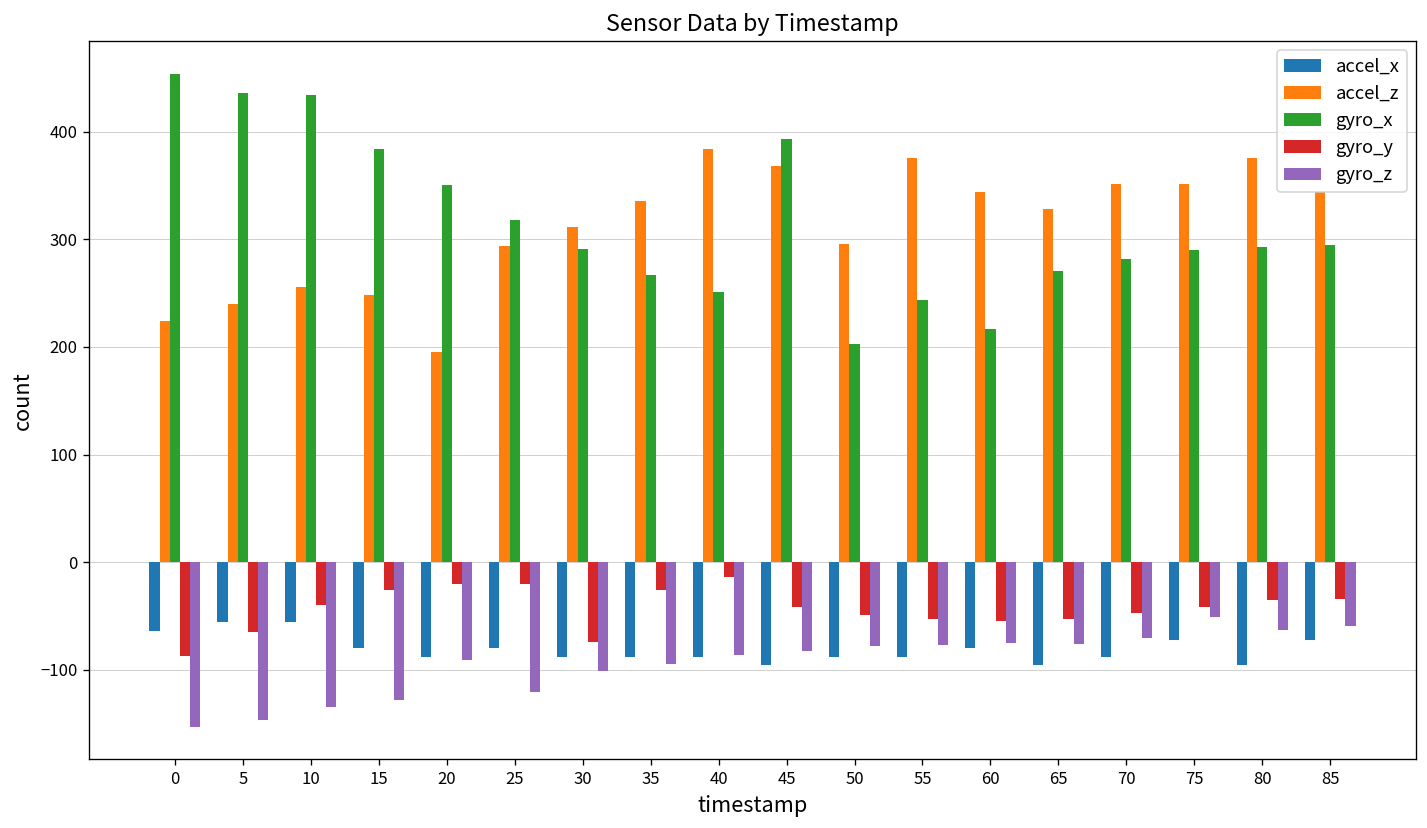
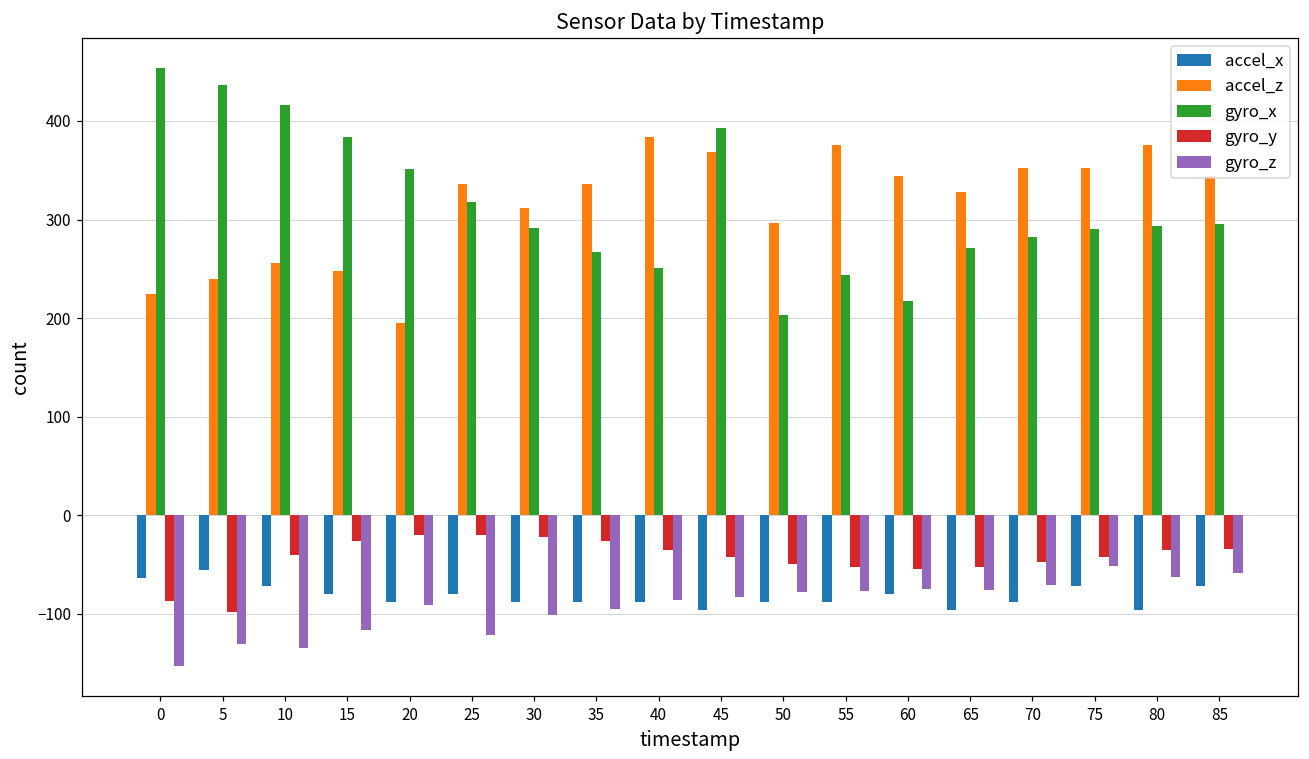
gyro_y, 5: -70 -> -100
gyro_z, 5: -150 -> -130
accel_x, 10: -60 -> -70
gyro_x, 10: 430 -> 420
gyro_z, 15: -130 -> -120
accel_z, 25: 290 -> 340
gyro_y, 30: -70 -> -20
gyro_y, 40: -10 -> -40
